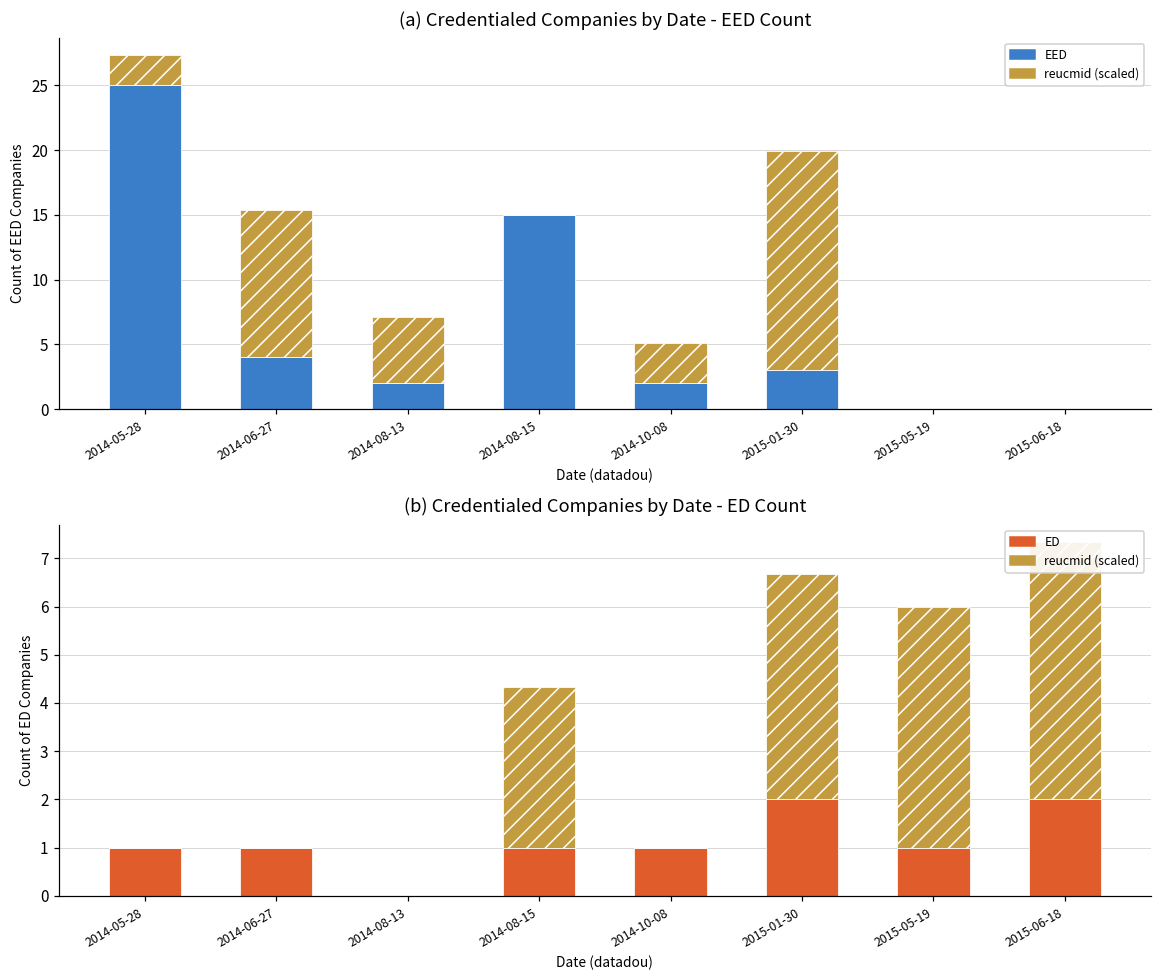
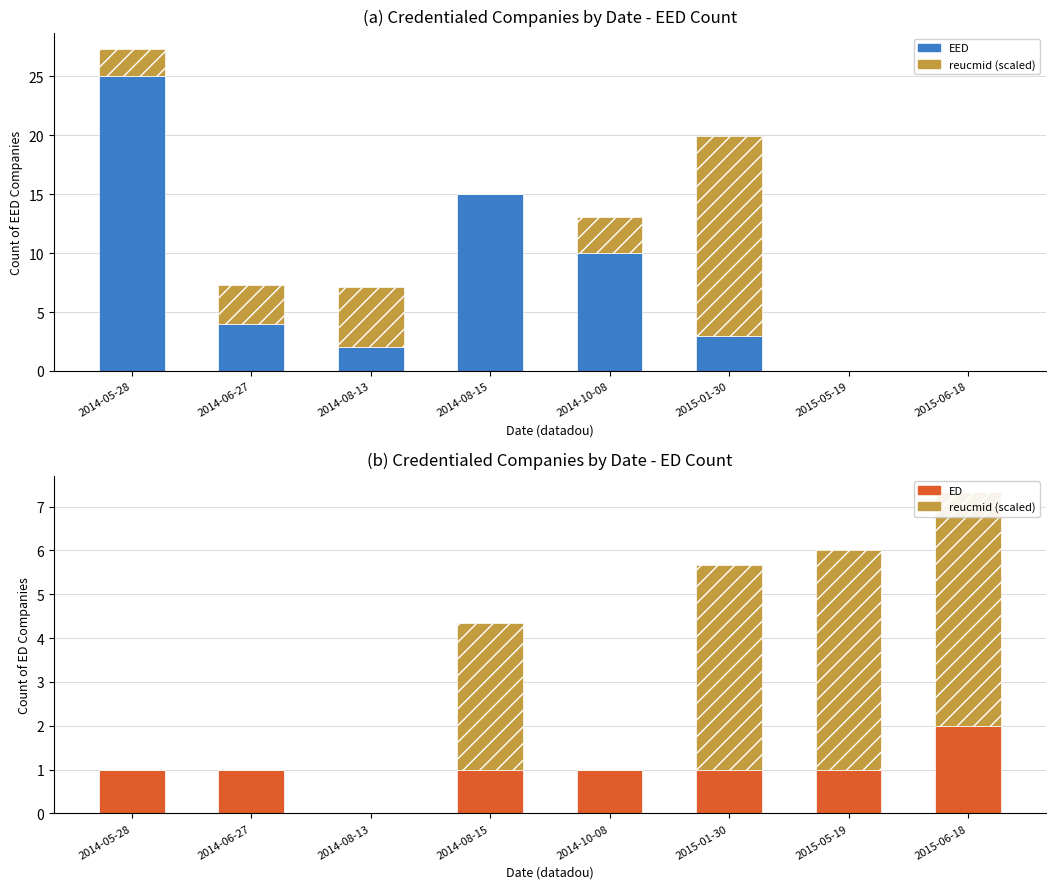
(a) Credentialed Companies by Date - EED Count, reucmid (scaled), 2014-06-27: 11.4 -> 3.3
(a) Credentialed Companies by Date - EED Count, EED, 2014-10-08: 2 -> 10
(b) Credentialed Companies by Date - ED Count, ED, 2015-01-30: 2 -> 1
